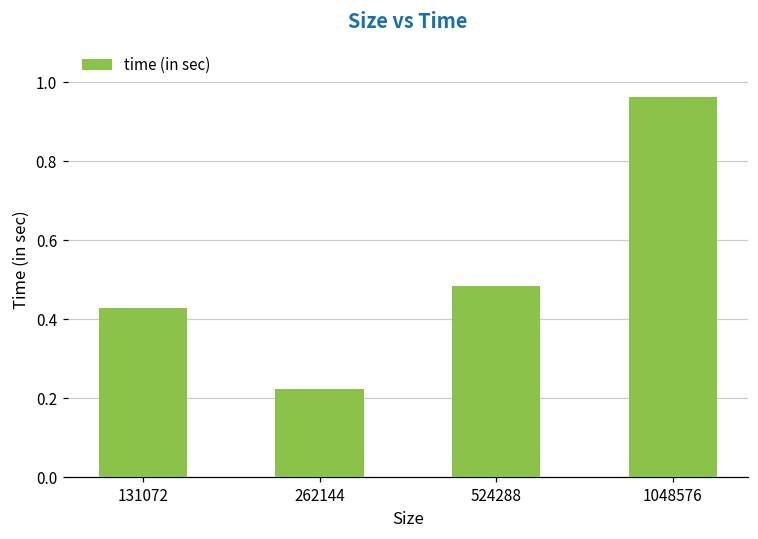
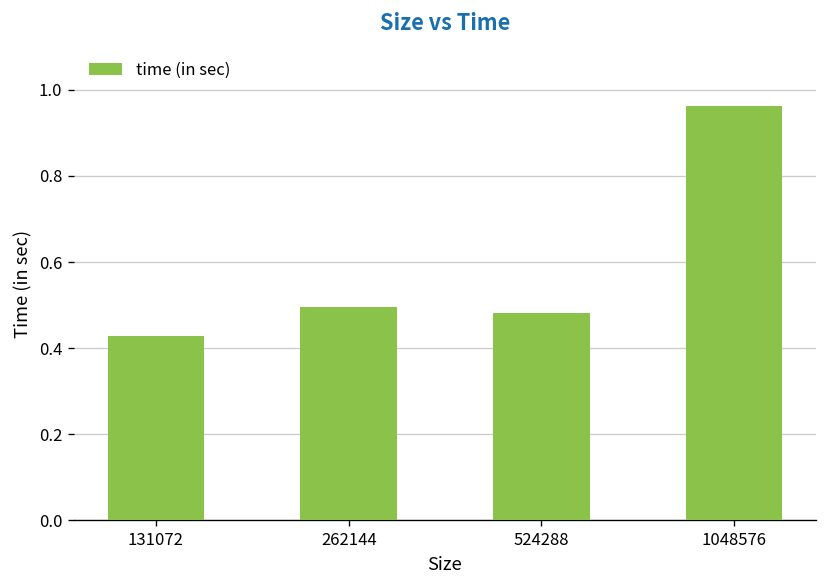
262144: 0.22 -> 0.50
